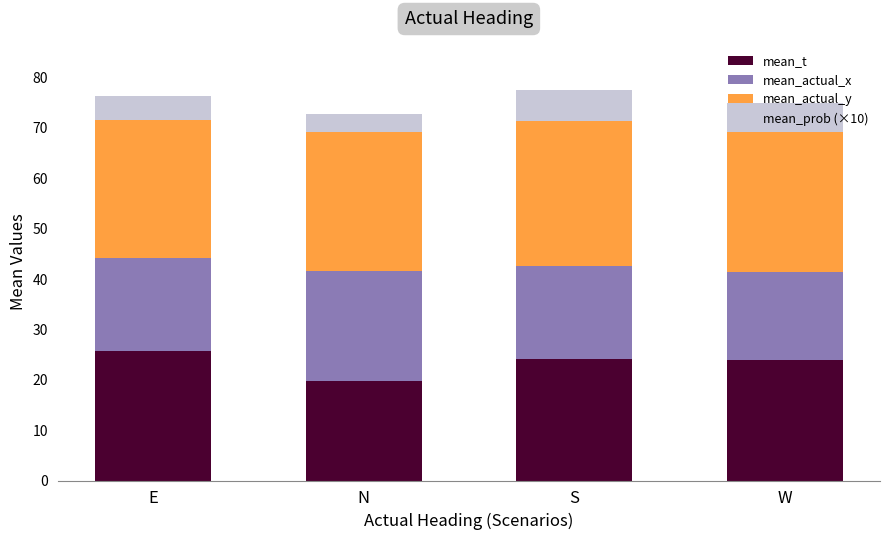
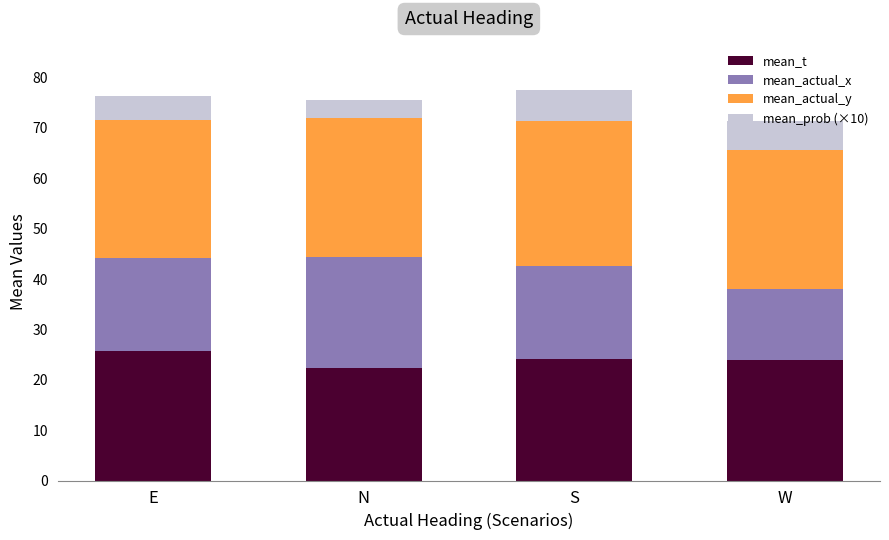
mean_t, N: 20 -> 22
mean_actual_x, W: 18 -> 14
